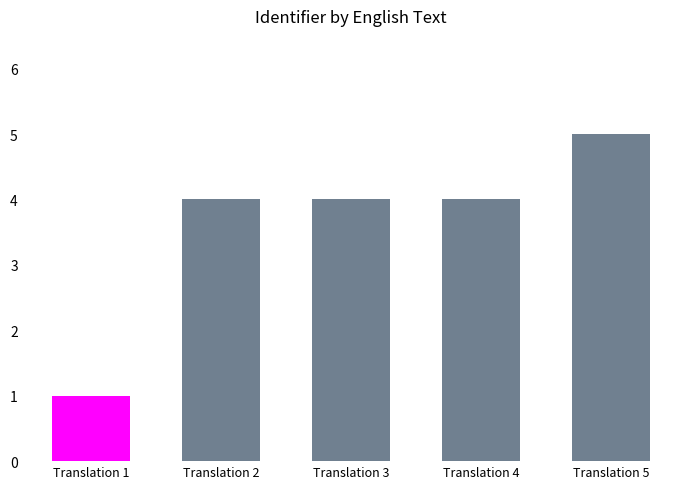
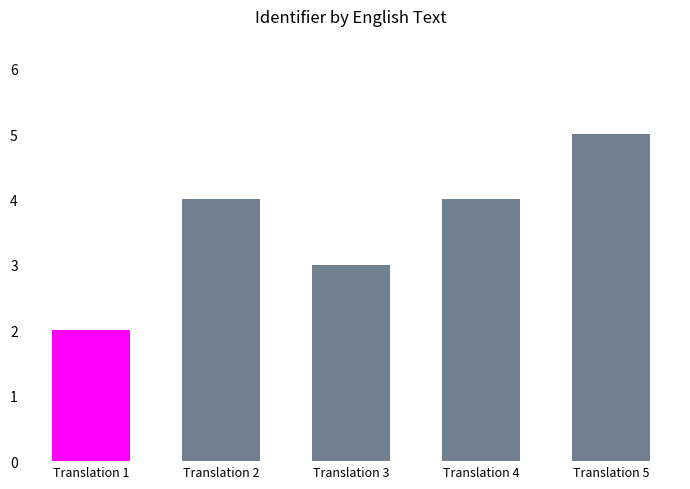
Translation 1: 1 -> 2
Translation 3: 4 -> 3
